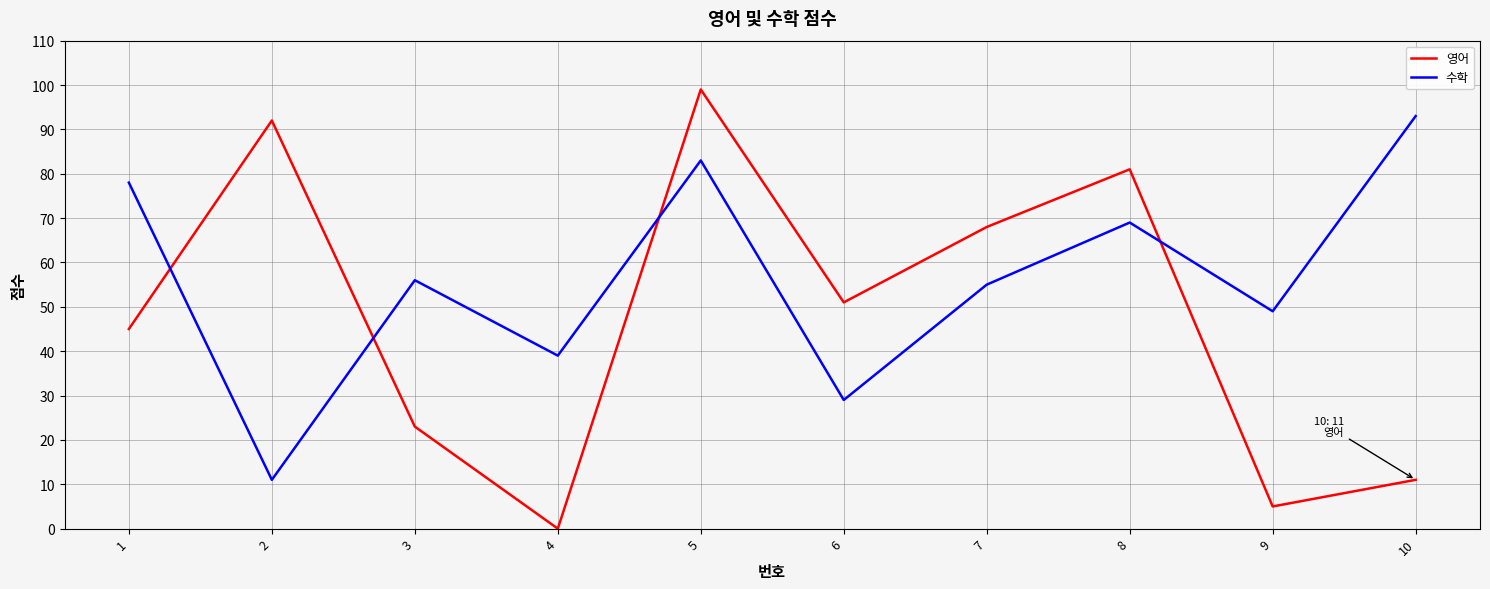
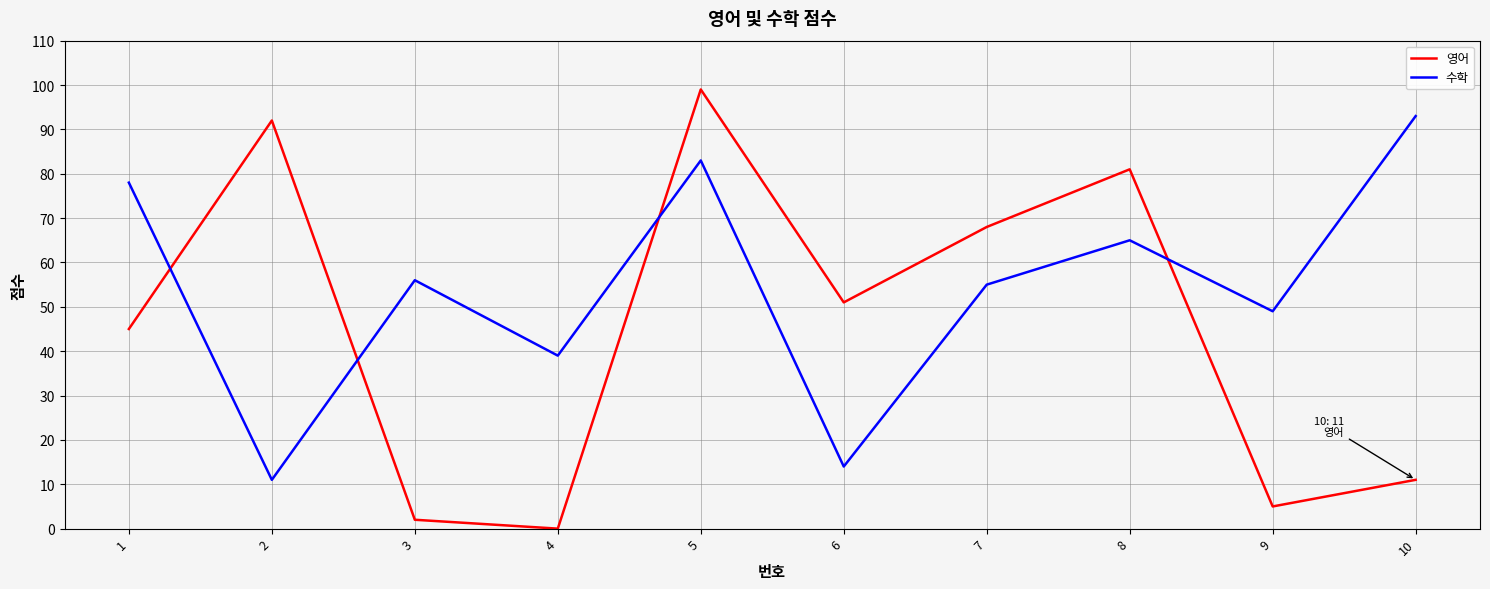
영어, 3: 23 -> 2
수학, 6: 29 -> 14
수학, 8: 69 -> 65
